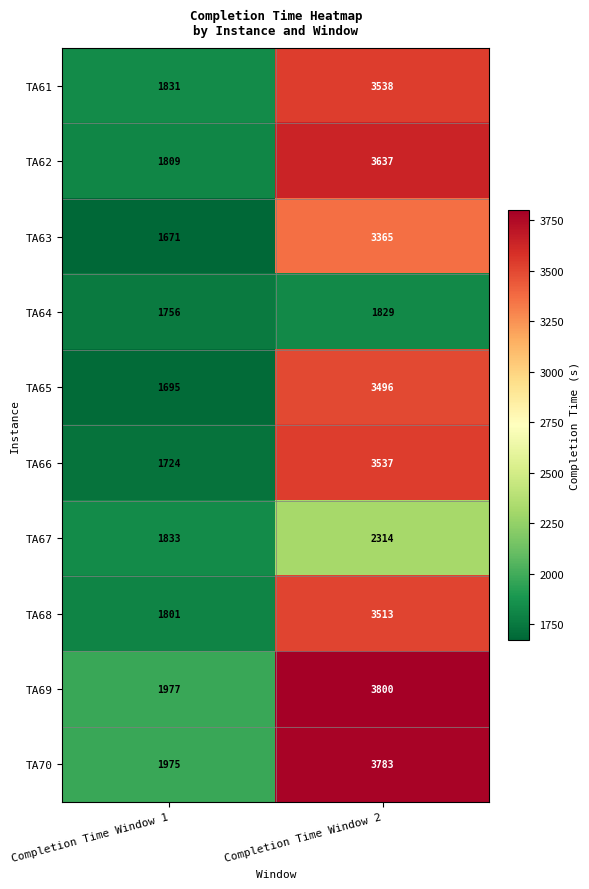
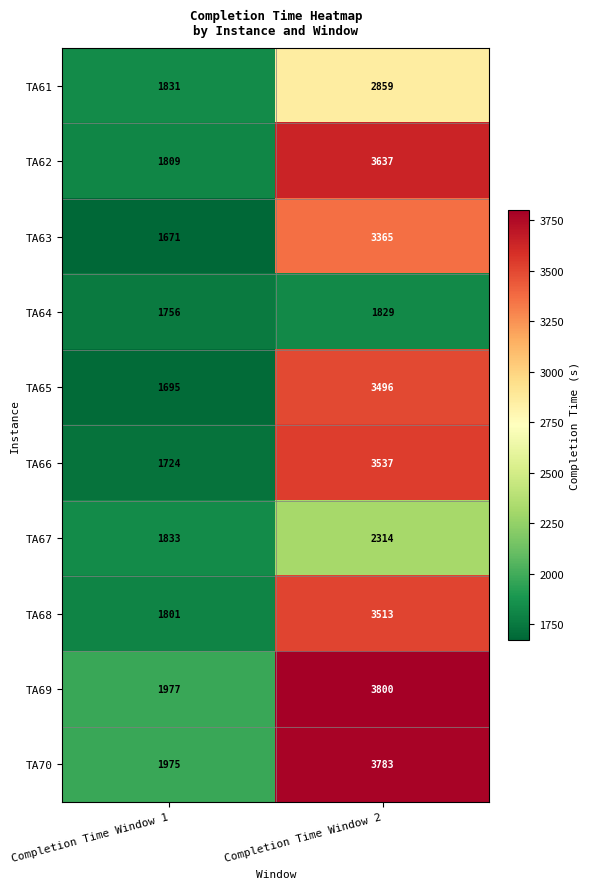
TA61, Completion Time Window 2: 3538 -> 2859
